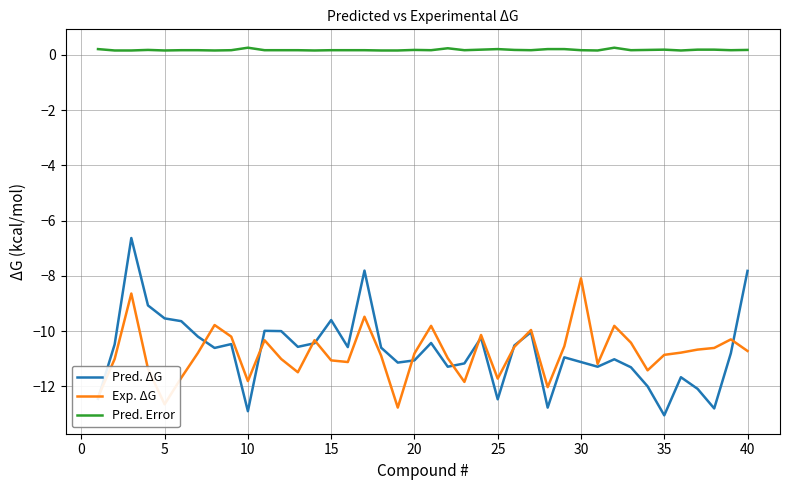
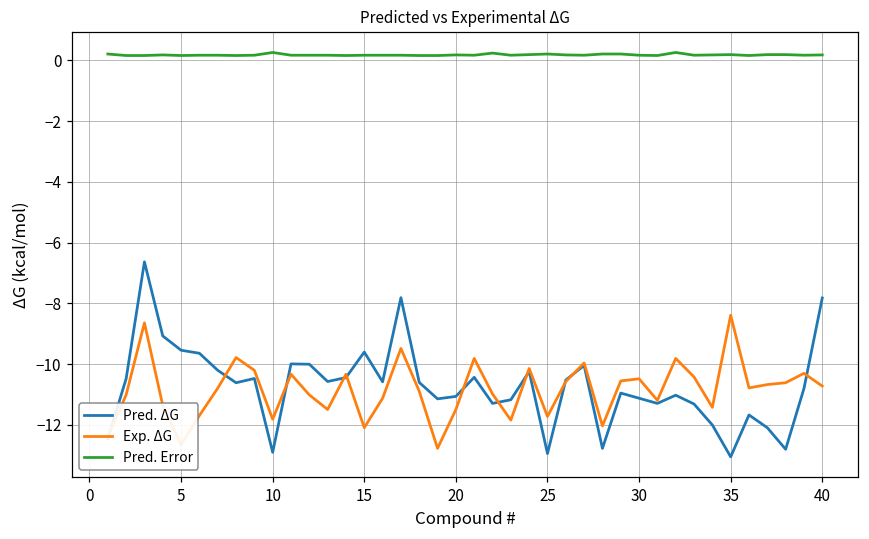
Exp. ΔG, 15: -11.1 -> -12.1
Exp. ΔG, 20: -10.8 -> -11.5
Pred. ΔG, 25: -12.5 -> -12.9
Exp. ΔG, 30: -8.1 -> -10.5
Exp. ΔG, 35: -10.9 -> -8.4
